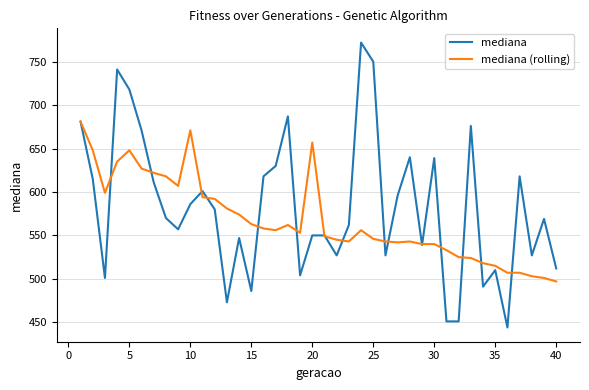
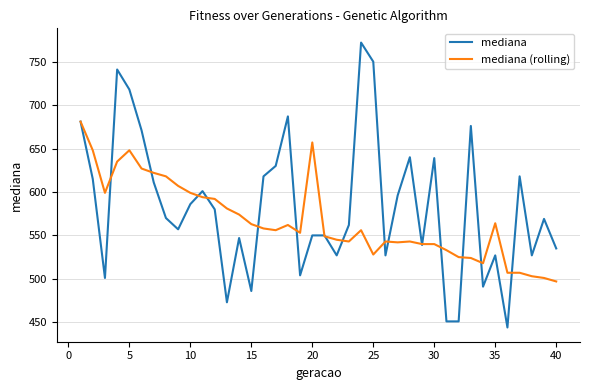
mediana (rolling), 10: 670 -> 600
mediana (rolling), 25: 550 -> 530
mediana, 35: 510 -> 530
mediana (rolling), 35: 520 -> 560
mediana, 40: 510 -> 540
